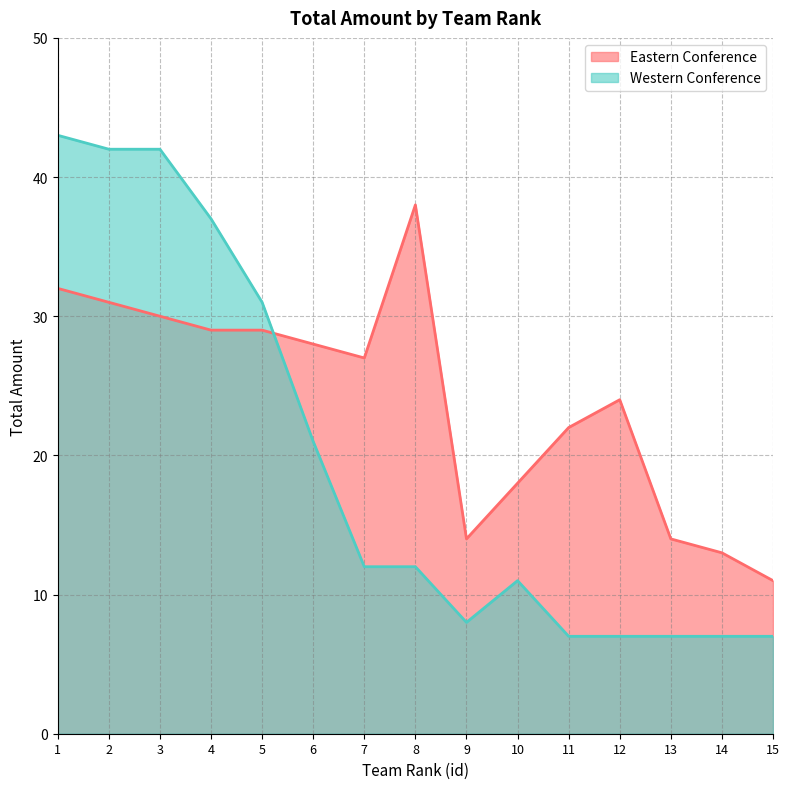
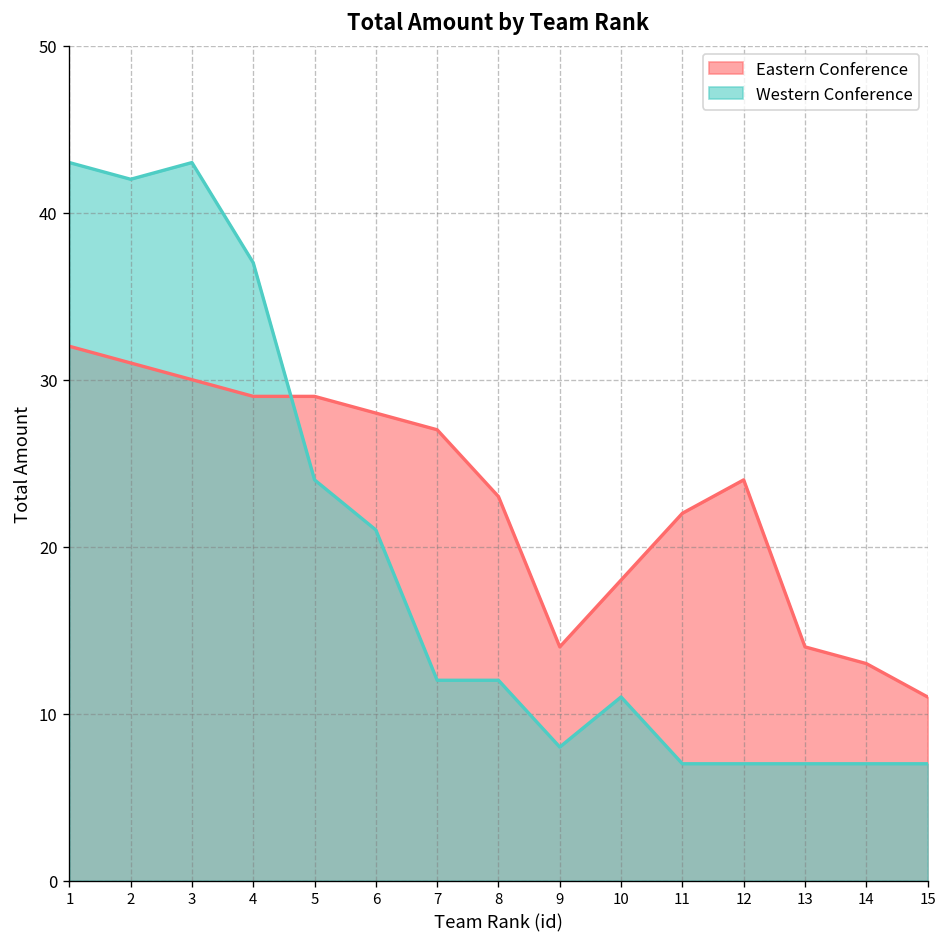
Western Conference, 3: 42 -> 43
Western Conference, 5: 31 -> 24
Eastern Conference, 8: 38 -> 23
